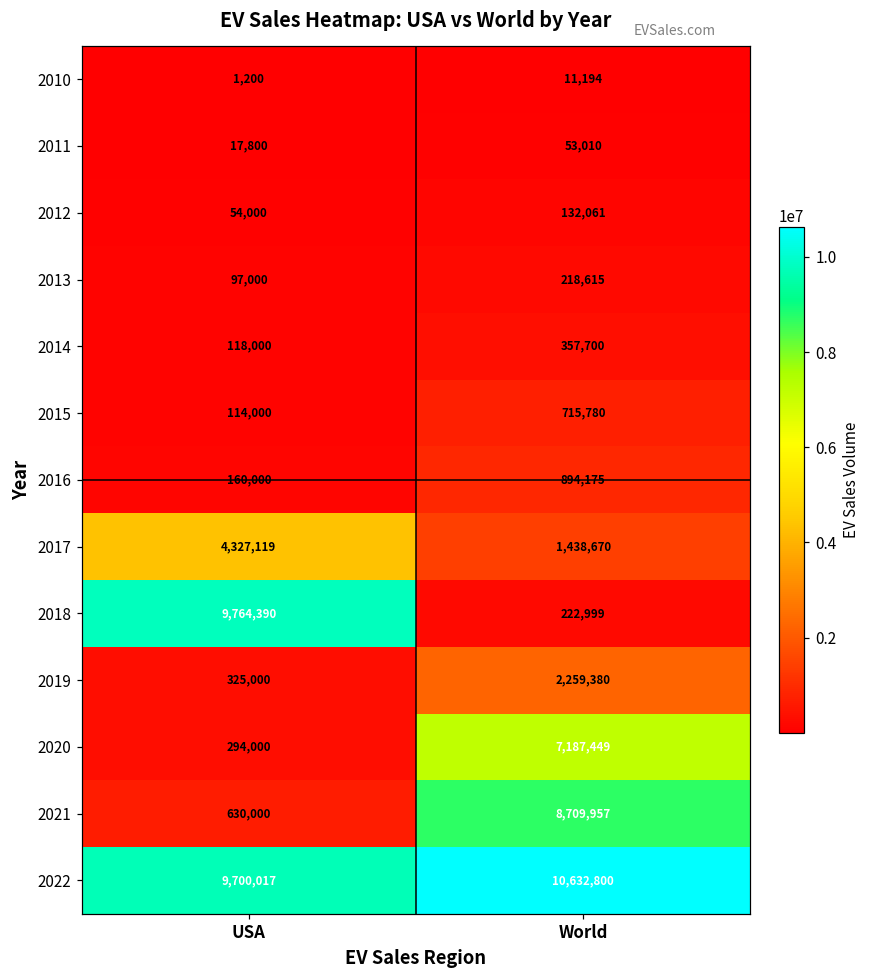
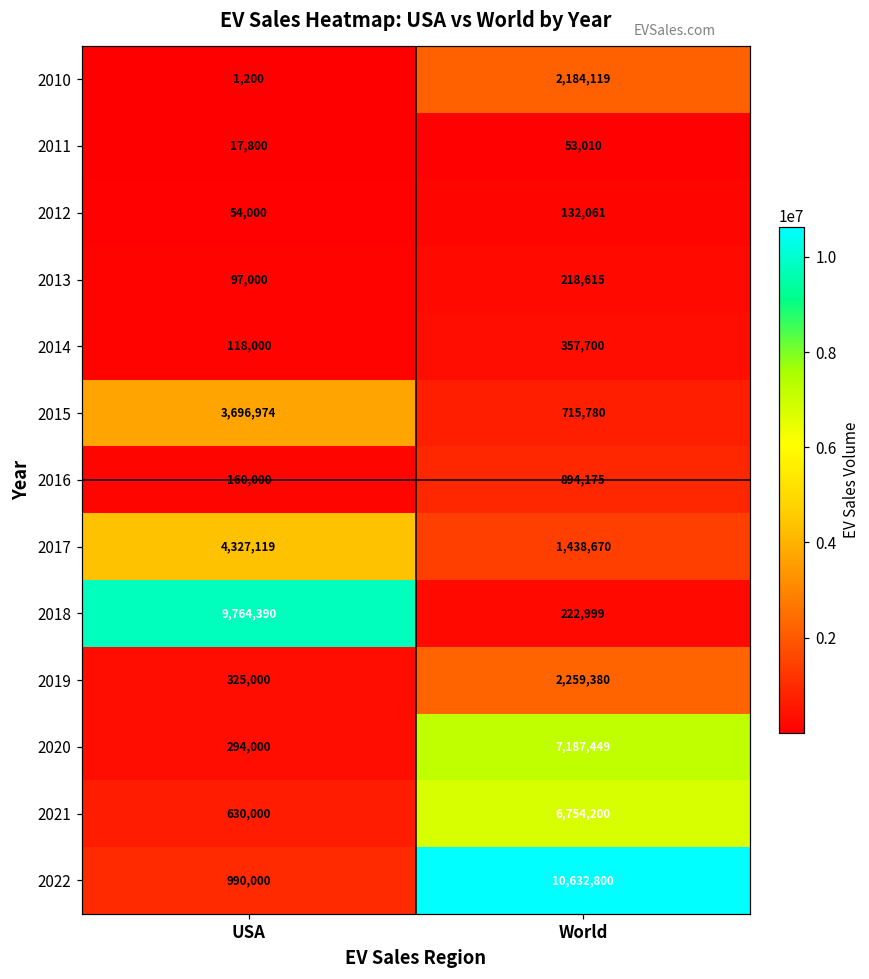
2010, World: 11,194 -> 2,184,119
2015, USA: 114,000 -> 3,696,974
2021, World: 8,709,957 -> 6,754,200
2022, USA: 9,700,017 -> 990,000
